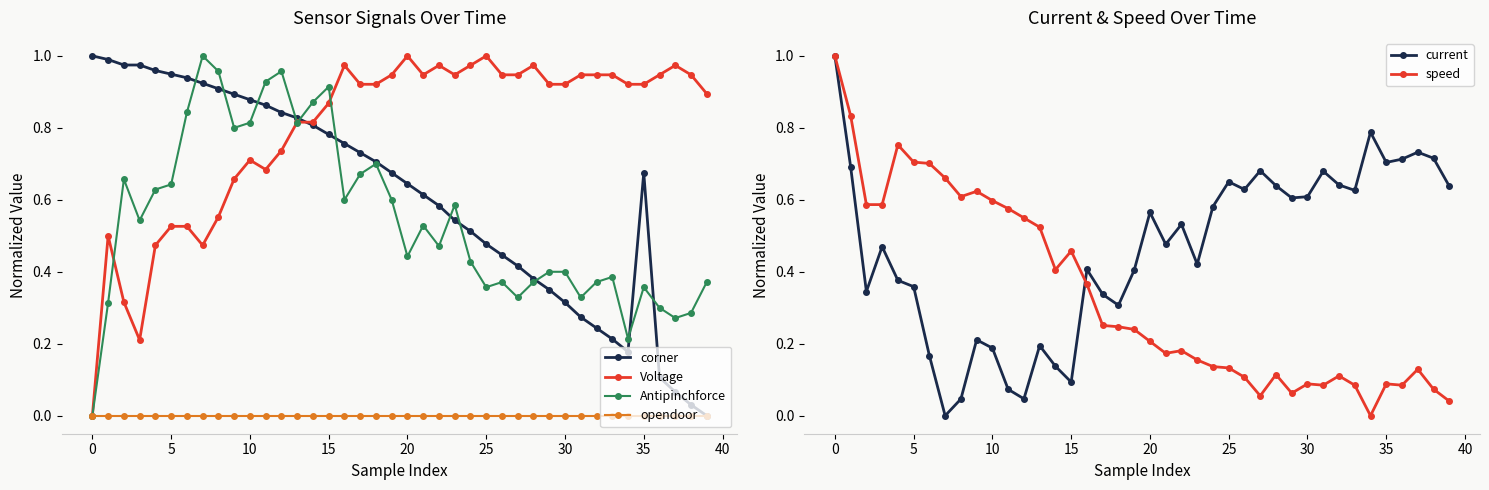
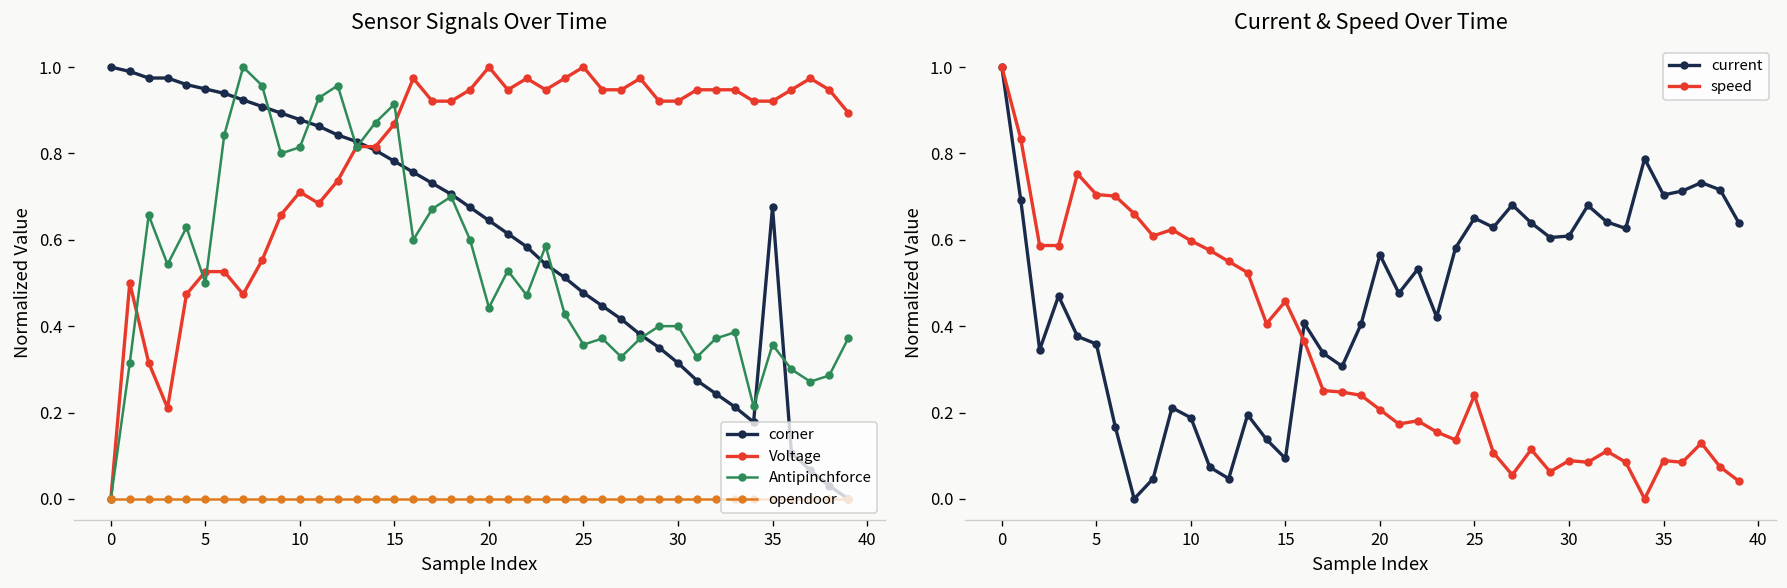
Sensor Signals Over Time, Antipinchforce, 5: 0.64 -> 0.50
Current & Speed Over Time, speed, 25: 0.13 -> 0.24
